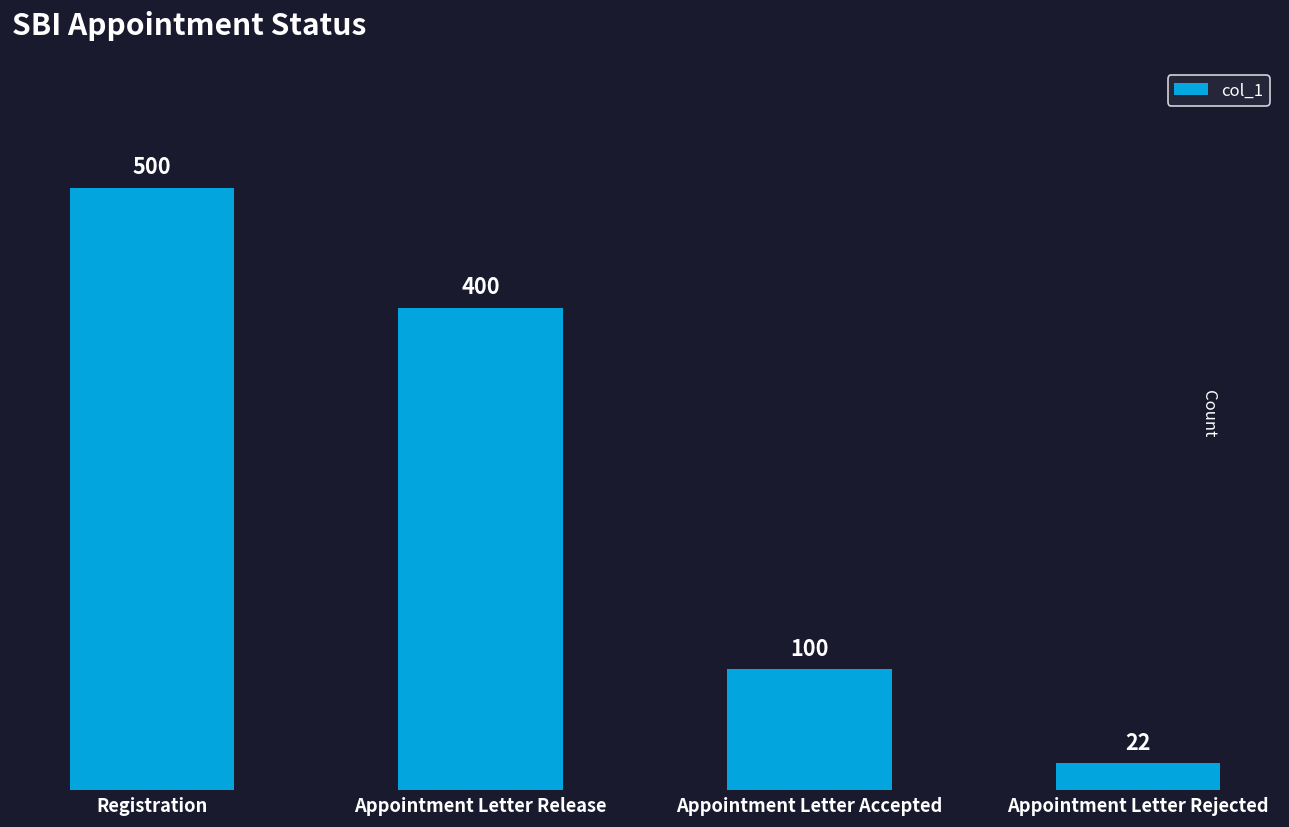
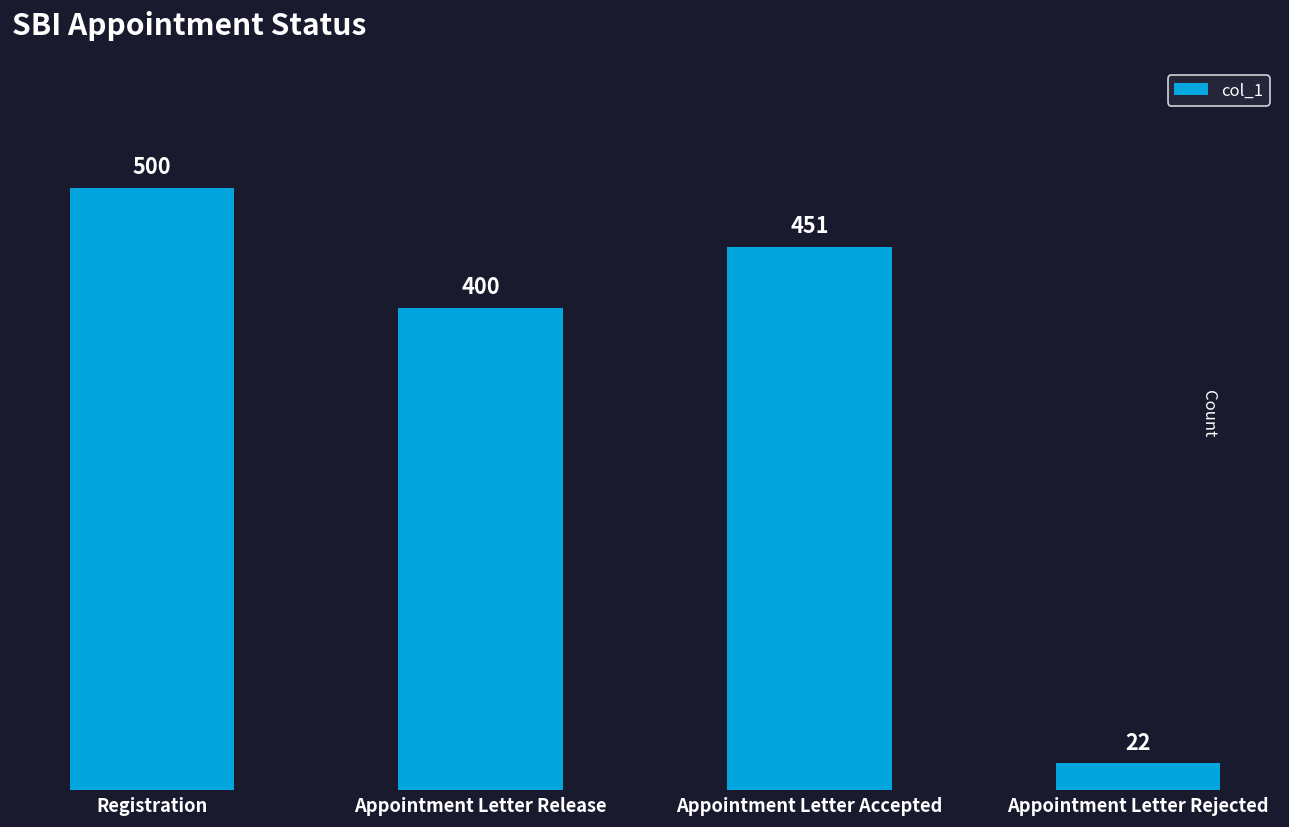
Appointment Letter Accepted: 100 -> 451
